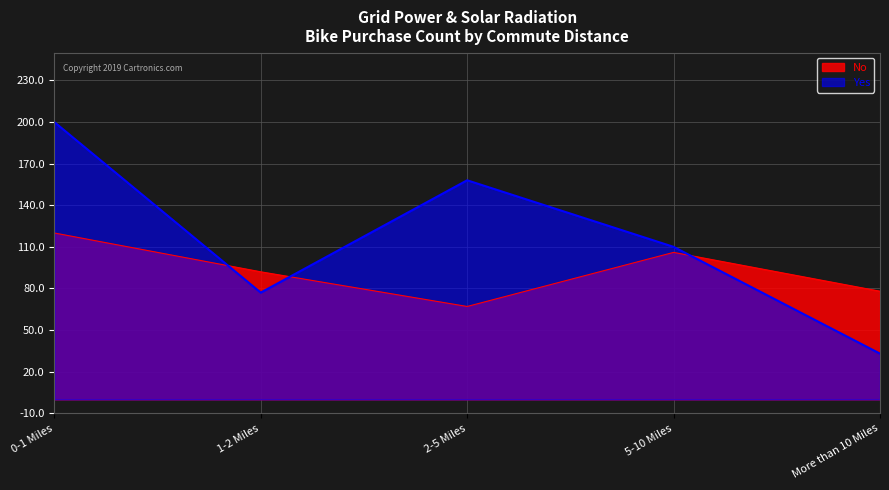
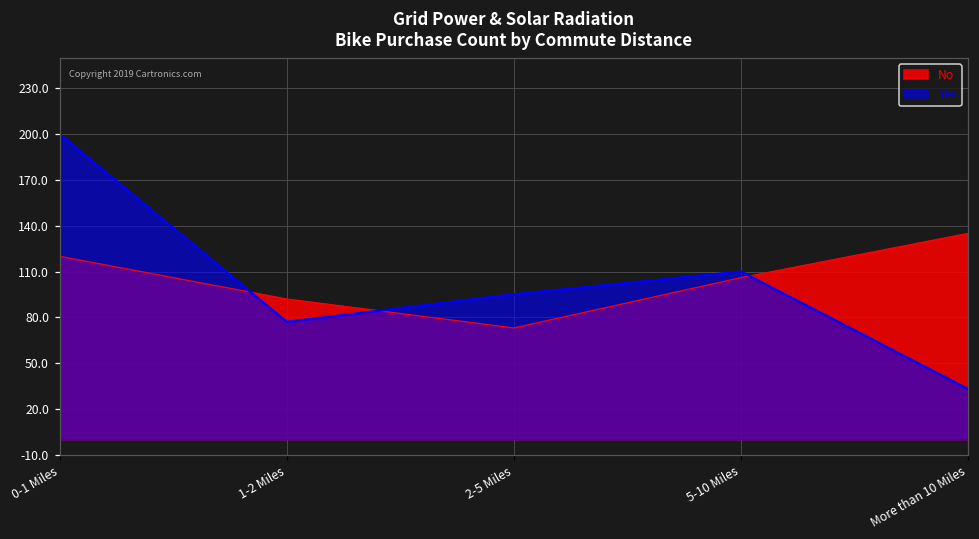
No, 2-5 Miles: 67 -> 73
Yes, 2-5 Miles: 158 -> 95
No, More than 10 Miles: 78 -> 135
